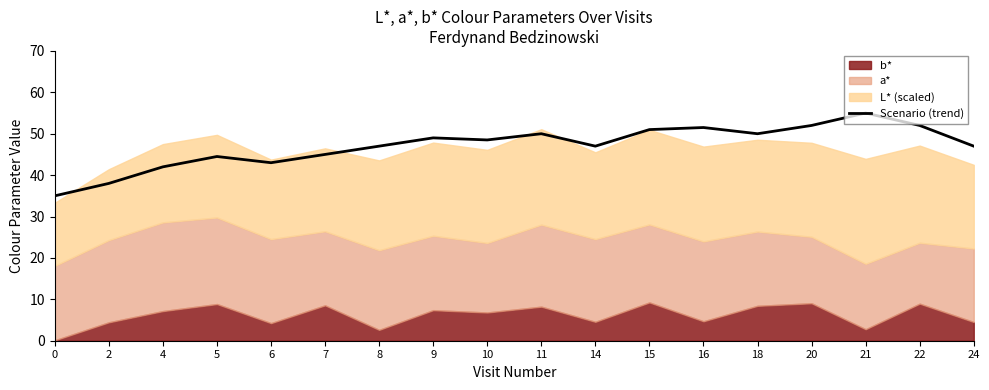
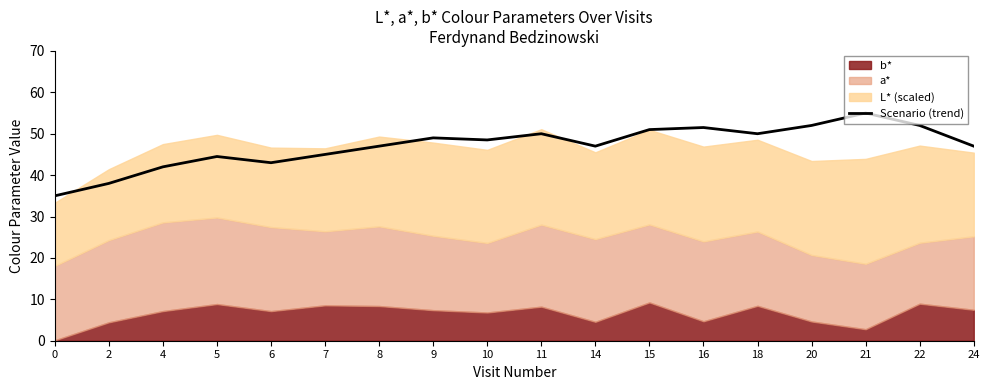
b*, 6: 4 -> 7
b*, 8: 3 -> 8
b*, 20: 9 -> 5
b*, 24: 5 -> 7
